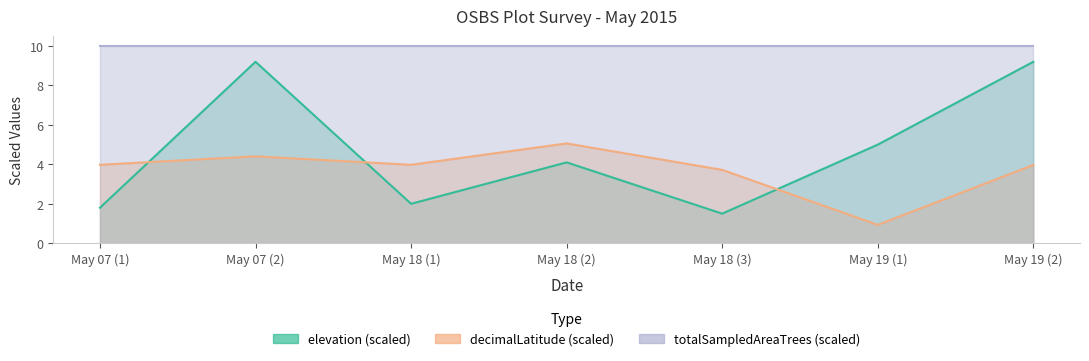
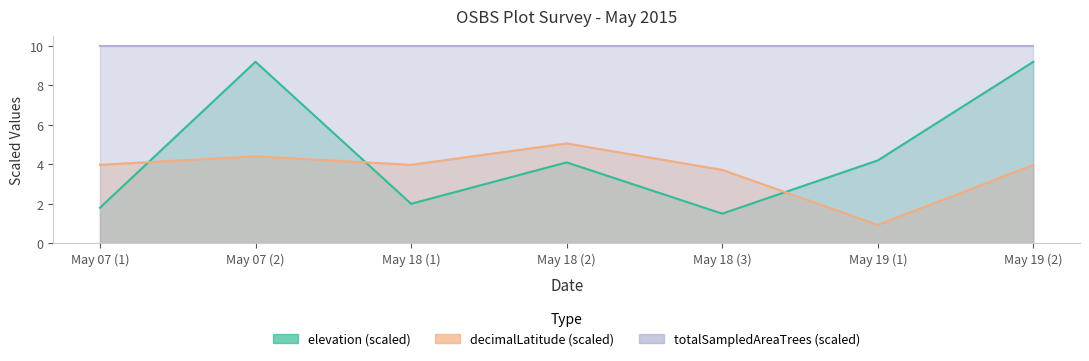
elevation (scaled), May 19 (1): 5.0 -> 4.2
